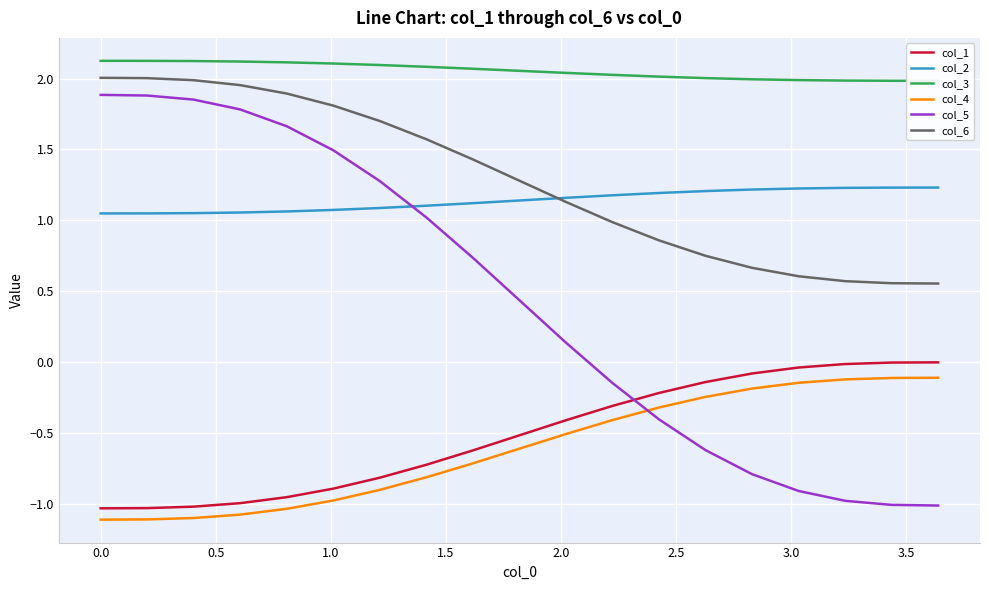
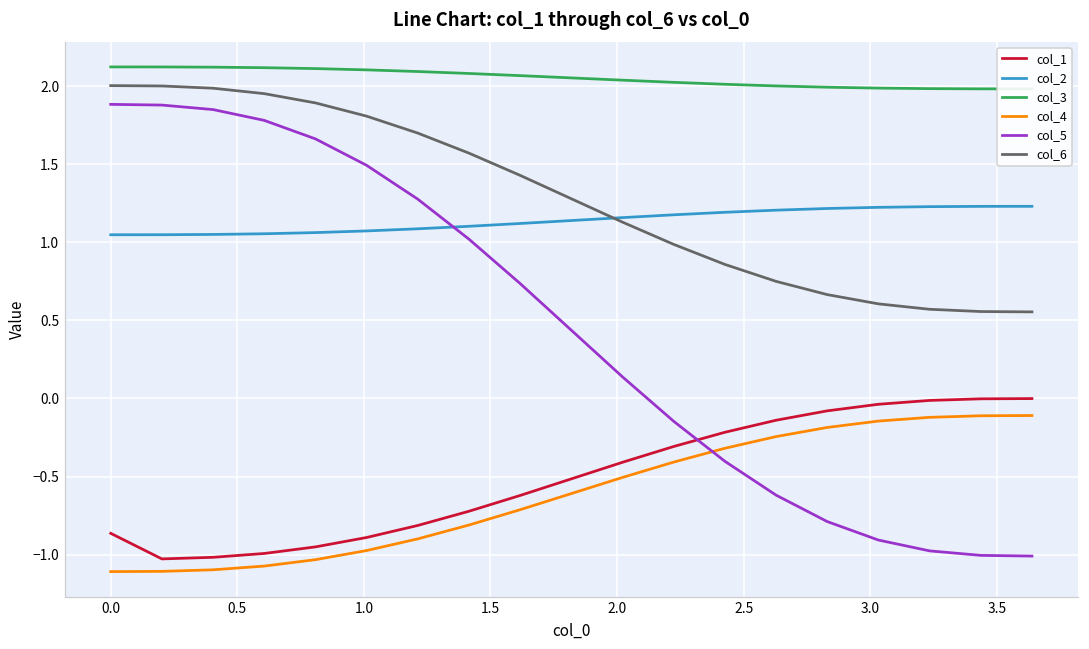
col_1, 0.0: -1.03 -> -0.86
